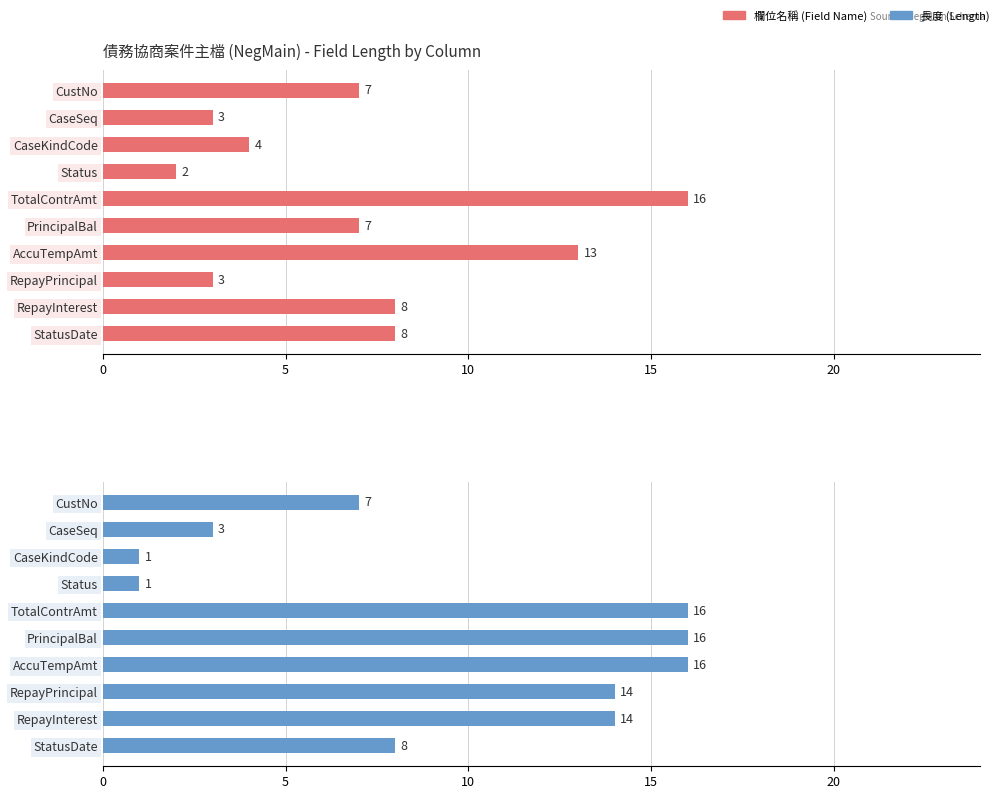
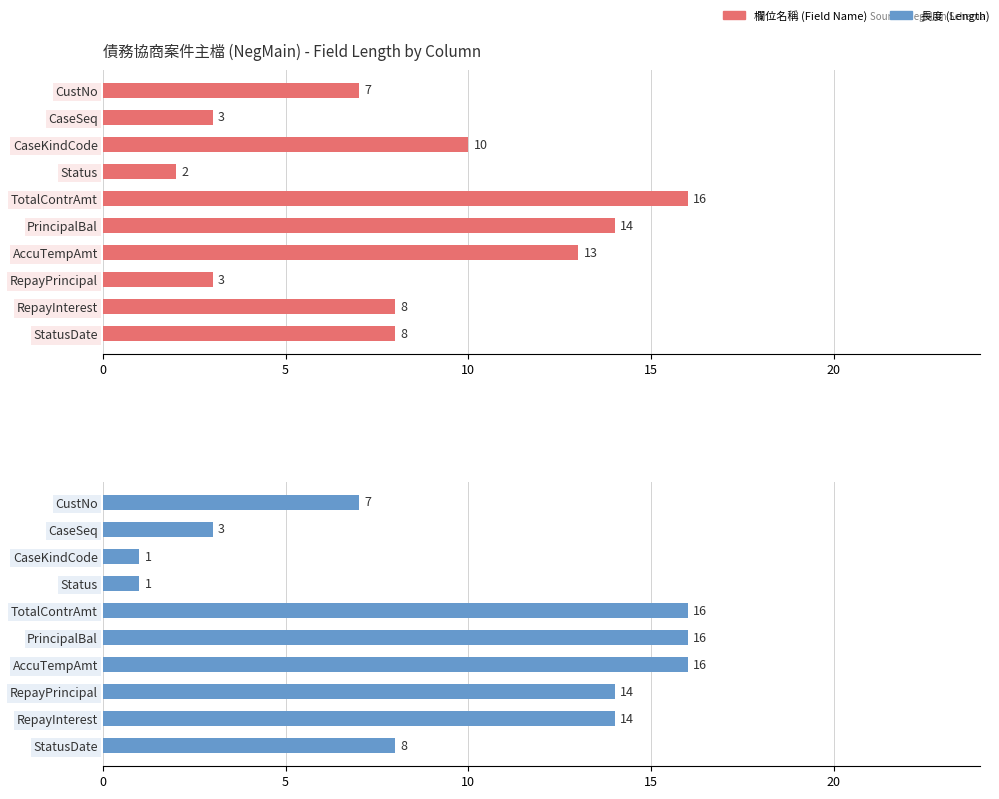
債務協商案件主檔 (NegMain) - Field Length by Column, CaseKindCode: 4 -> 10
債務協商案件主檔 (NegMain) - Field Length by Column, PrincipalBal: 7 -> 14
